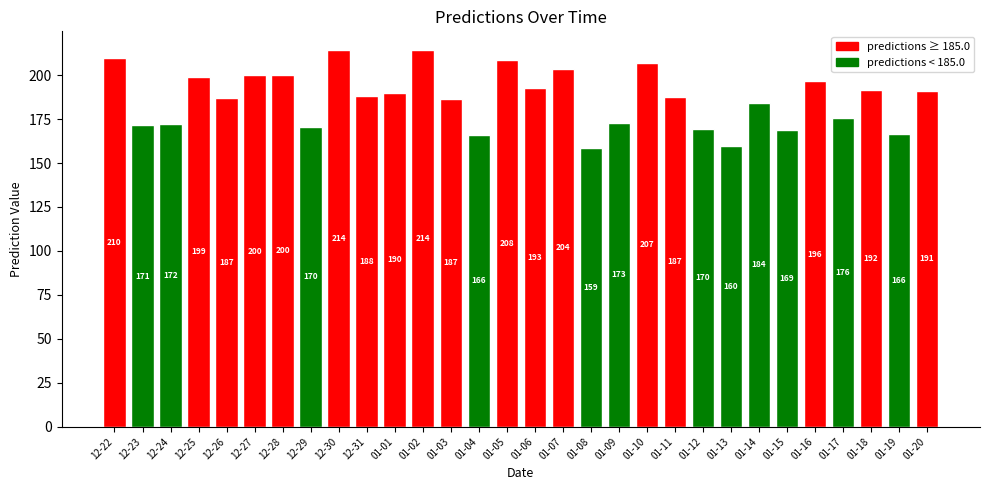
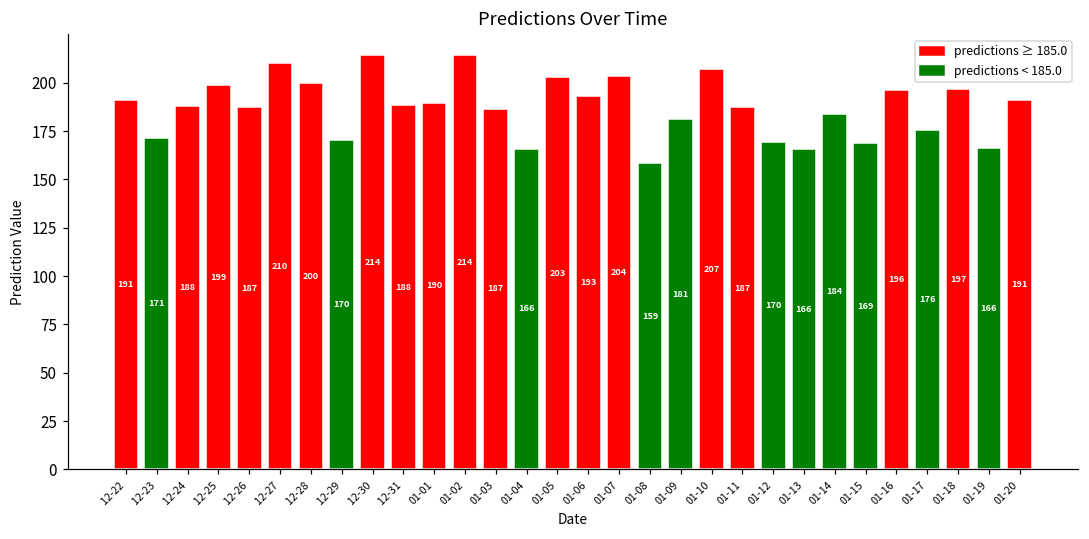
12-22: 210 -> 191
12-24: 172 -> 188
12-27: 200 -> 210
01-05: 208 -> 203
01-09: 173 -> 181
01-13: 160 -> 166
01-18: 192 -> 197
